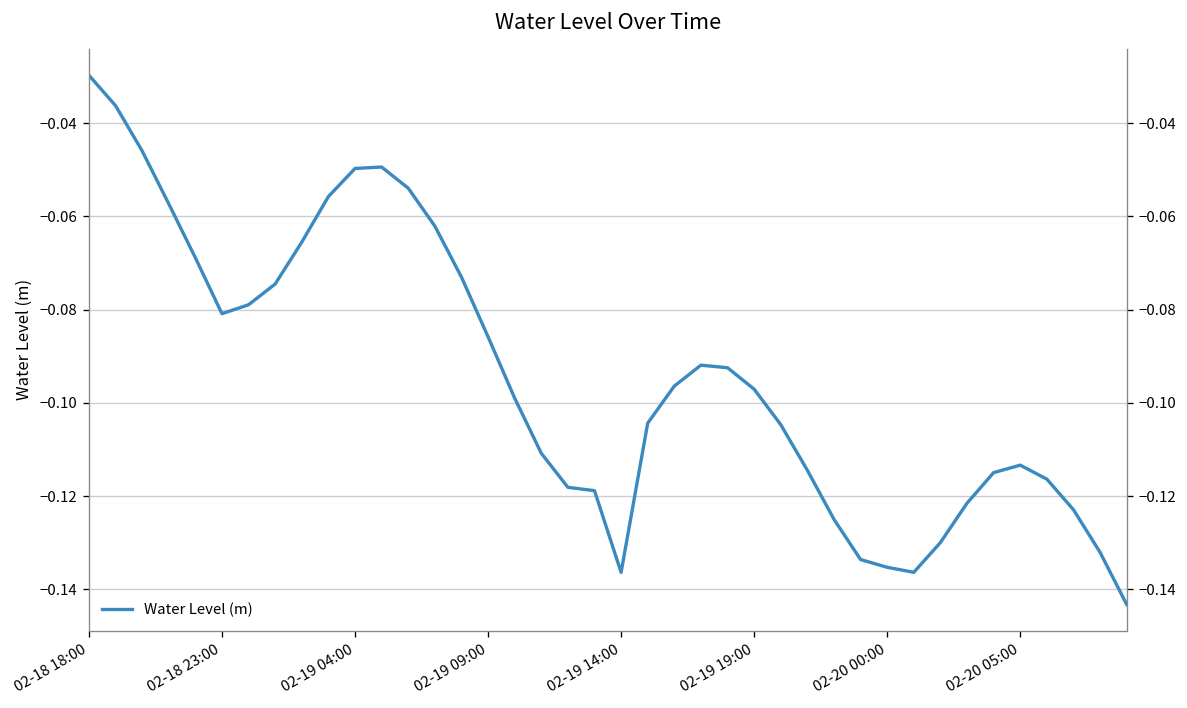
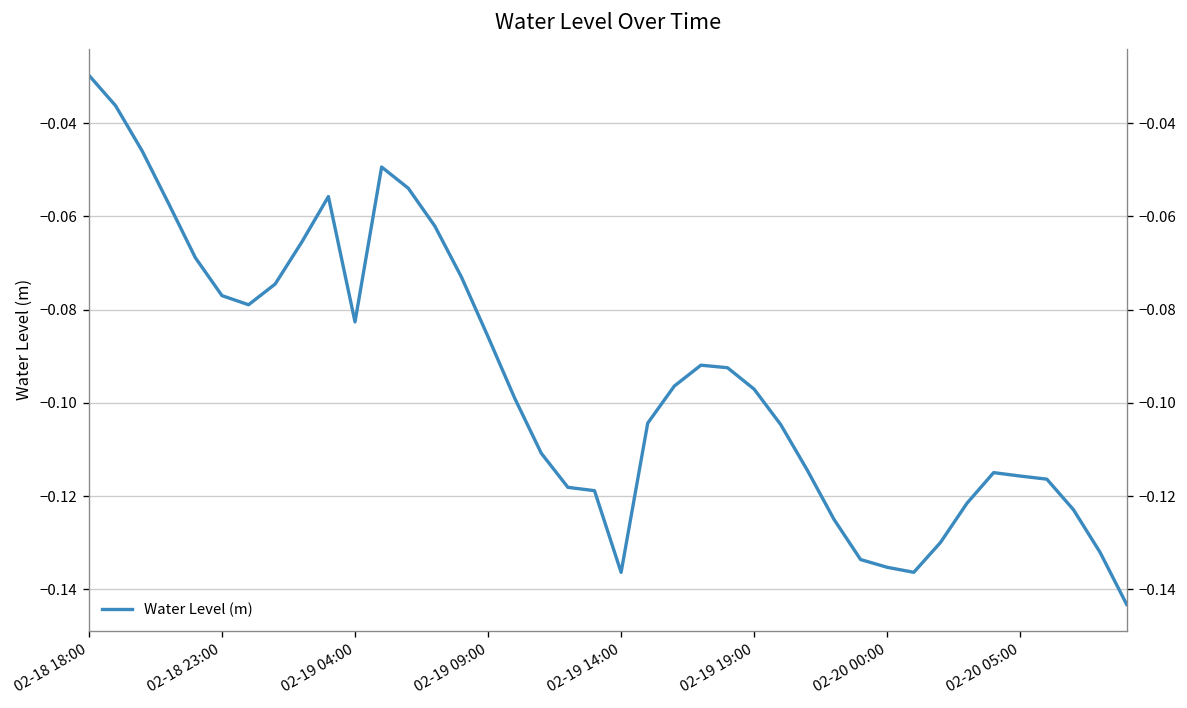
02-18 23:00: -0.081 -> -0.077
02-19 04:00: -0.050 -> -0.083
02-20 05:00: -0.113 -> -0.116
